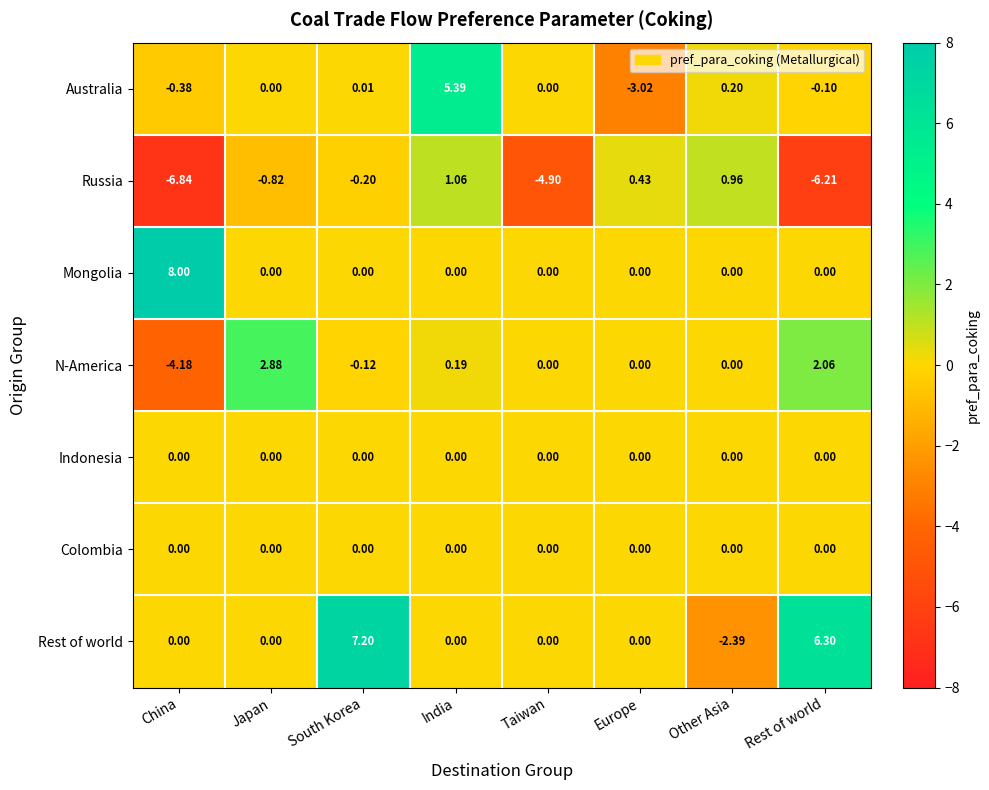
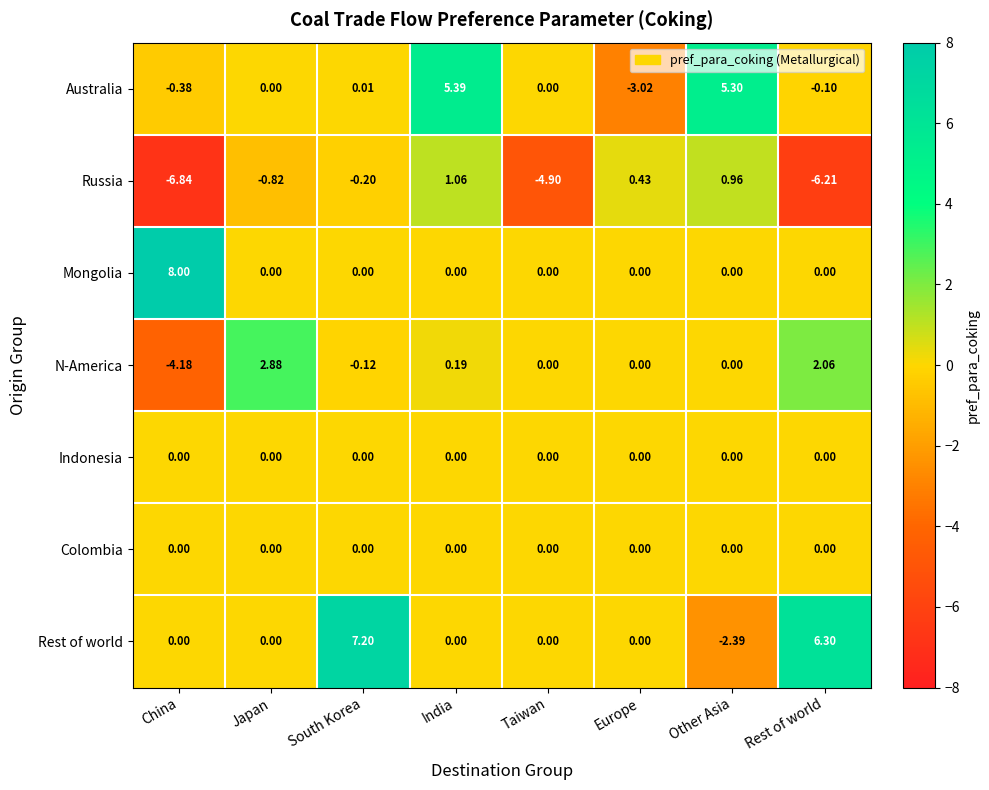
Australia, Other Asia: 0.20 -> 5.30
